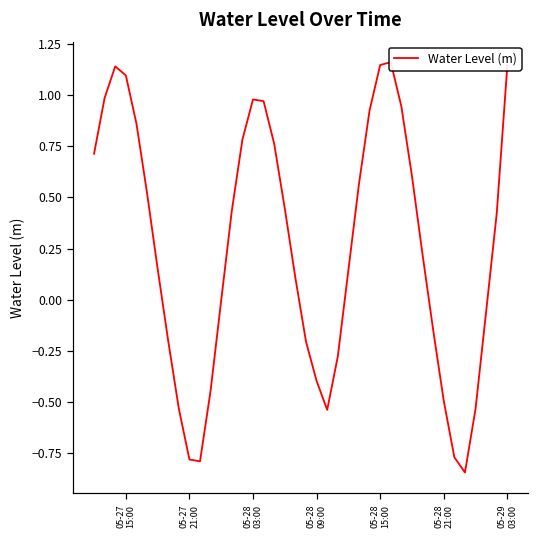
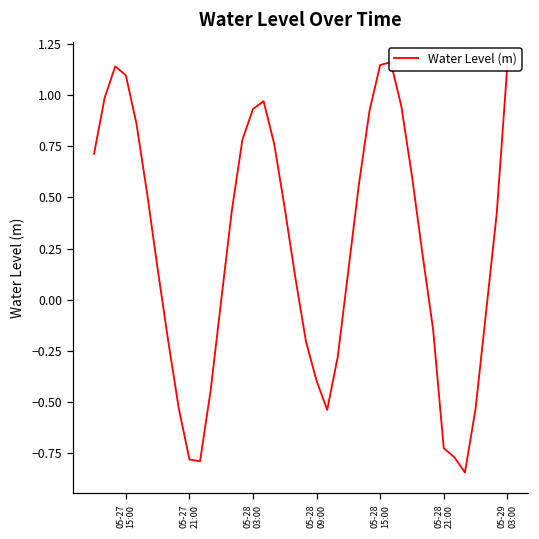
05-28 03:00: 0.98 -> 0.93
05-28 21:00: -0.49 -> -0.73
